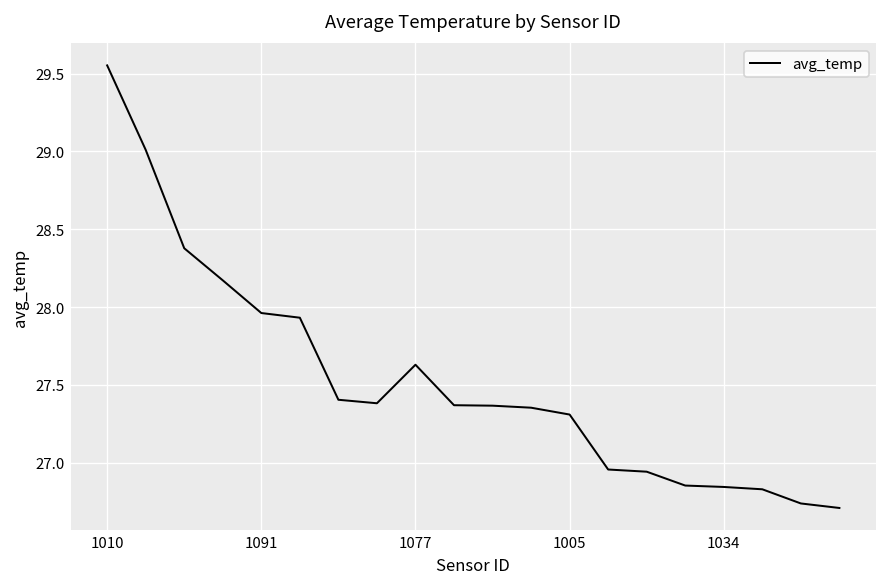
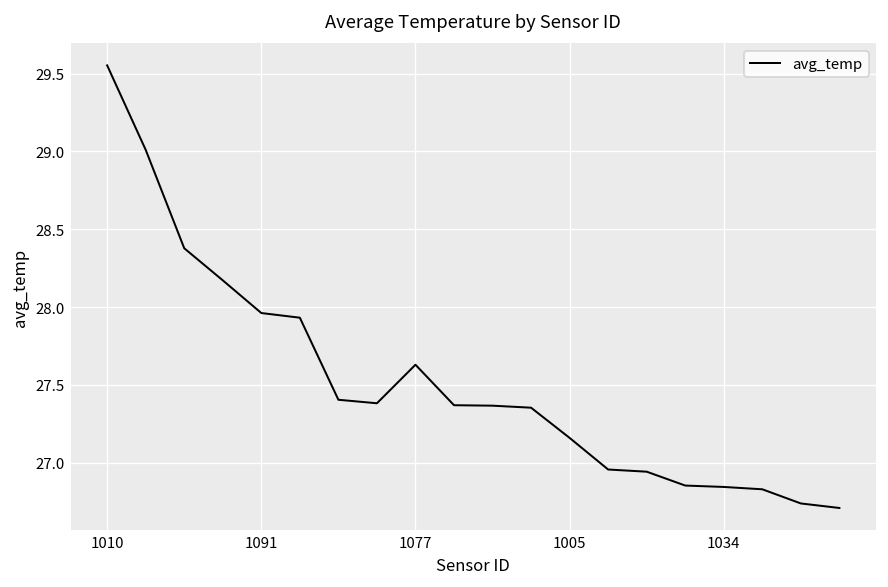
1005: 27.31 -> 27.16
